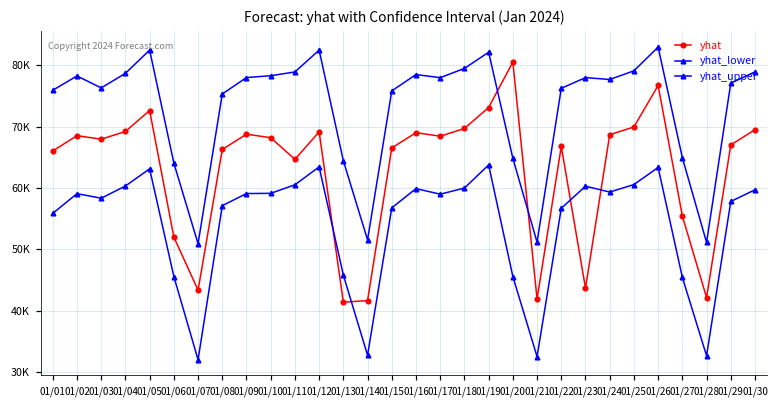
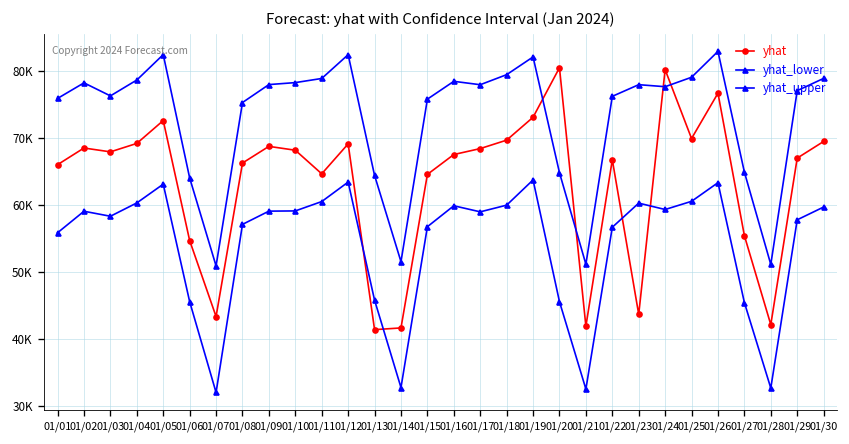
yhat, 01/06: 52000 -> 55000
yhat, 01/15: 67000 -> 65000
yhat, 01/16: 69000 -> 68000
yhat, 01/24: 69000 -> 80000
